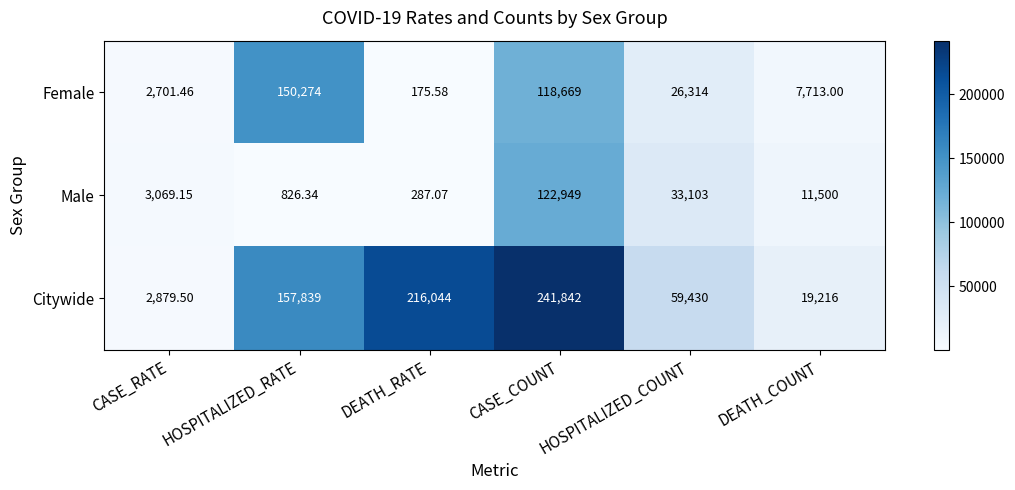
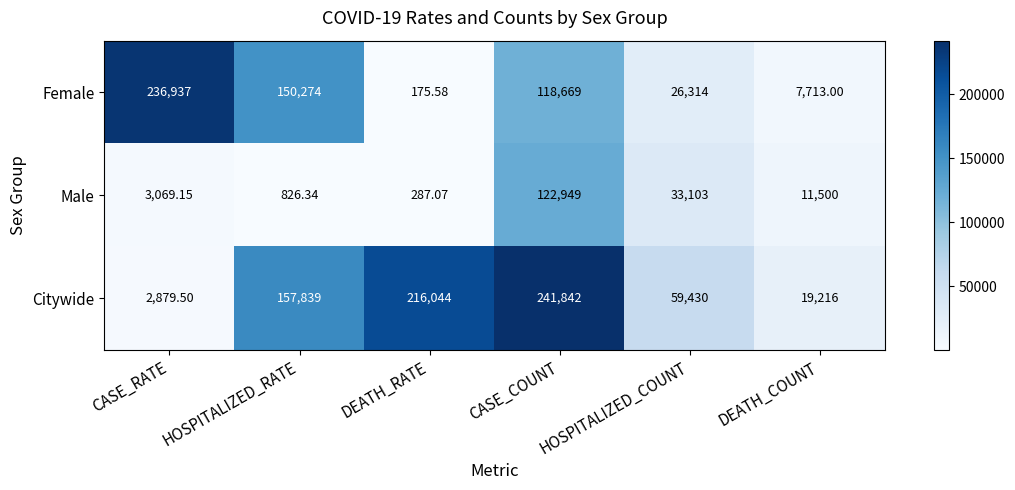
Female, CASE_RATE: 2,701.46 -> 236,937
